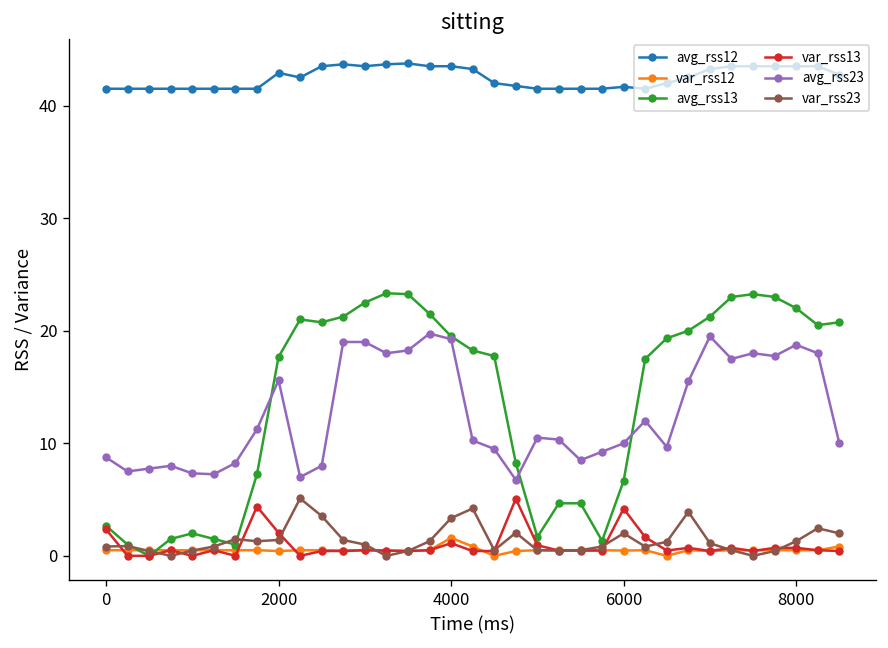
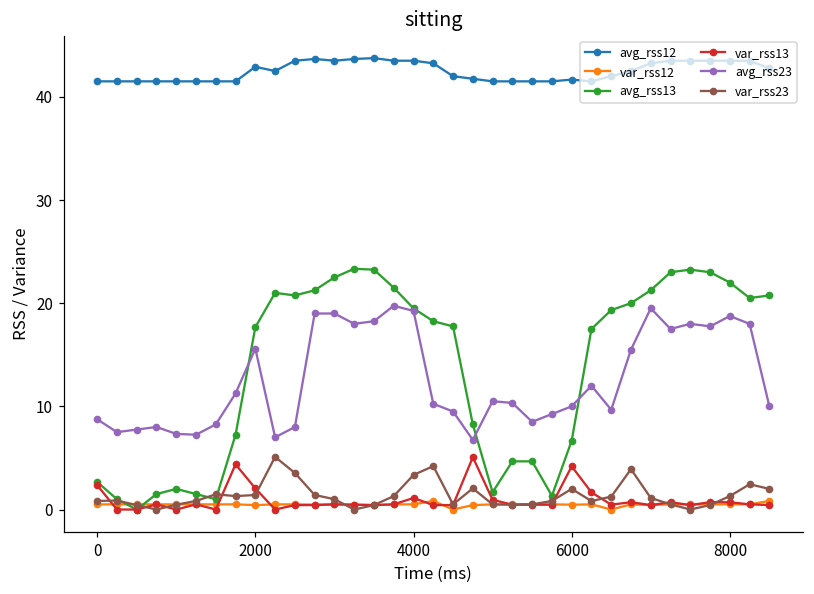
var_rss12, 4000: 2 -> 1
